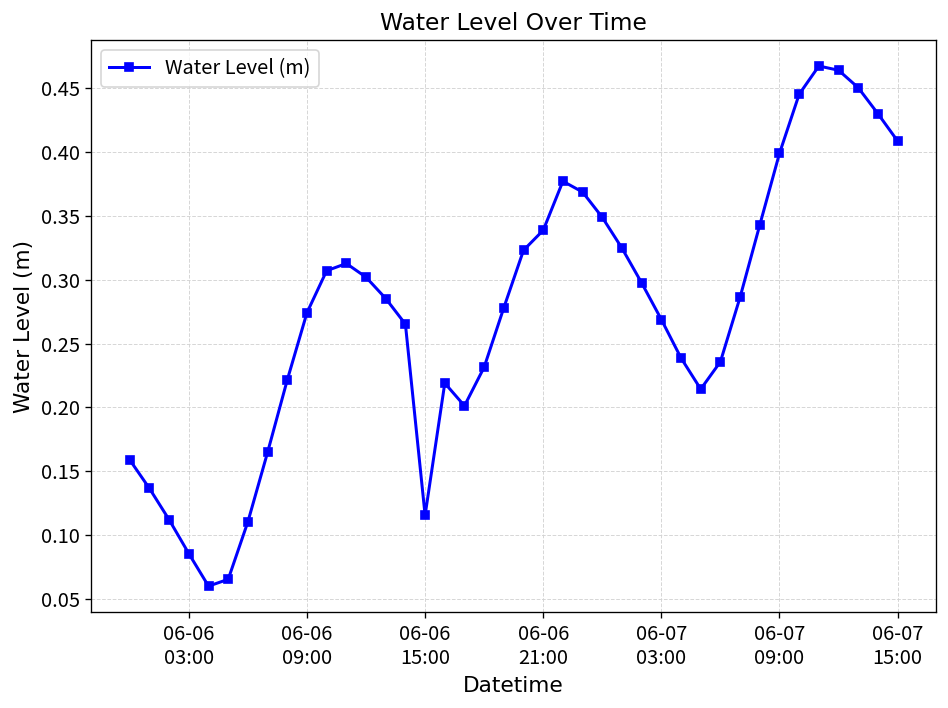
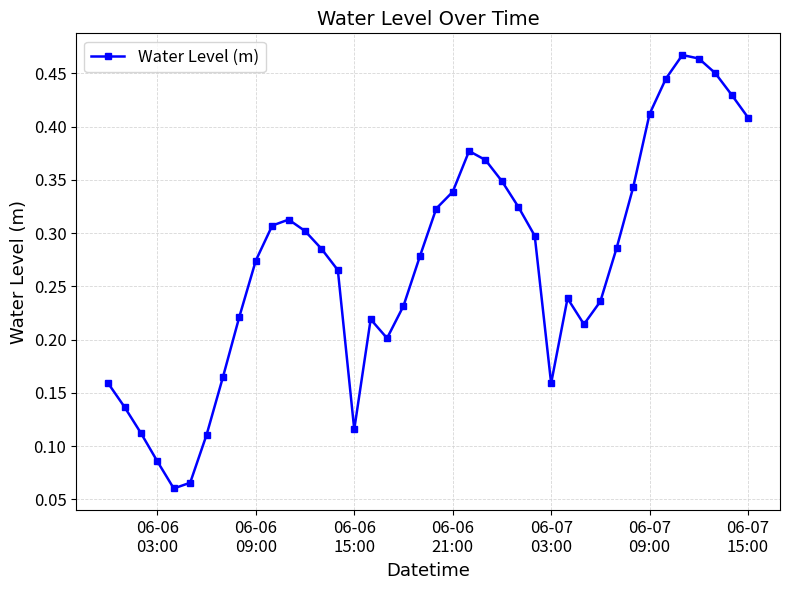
06-07 03:00: 0.269 -> 0.159
06-07 09:00: 0.399 -> 0.412
